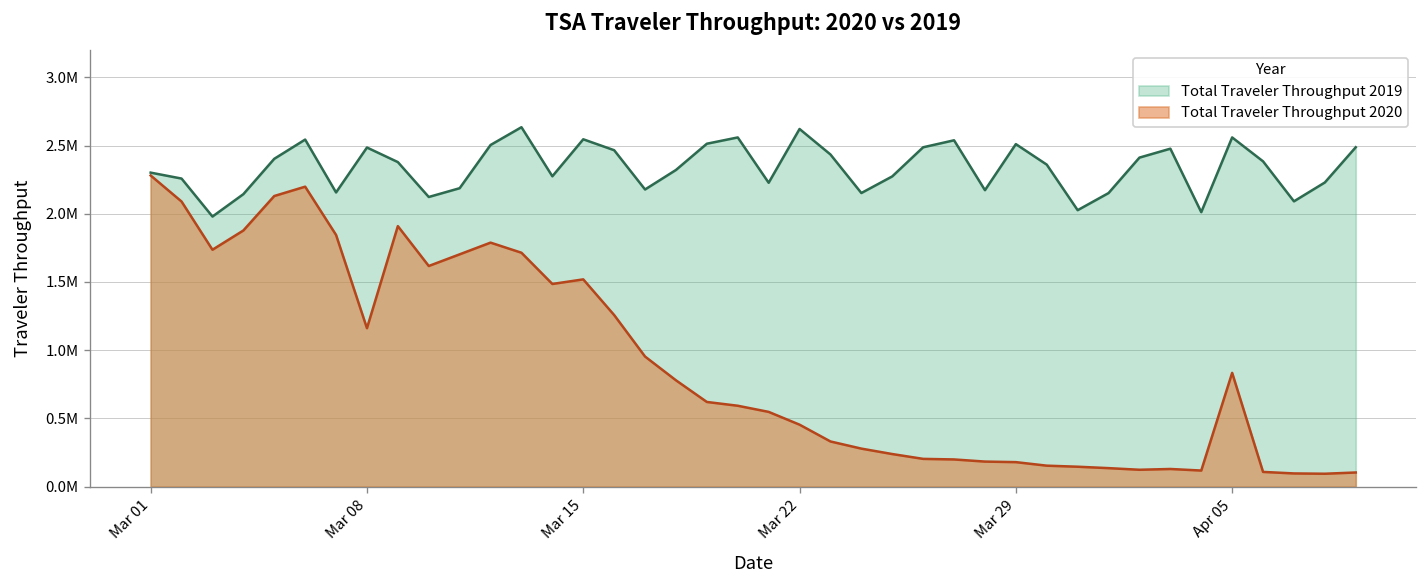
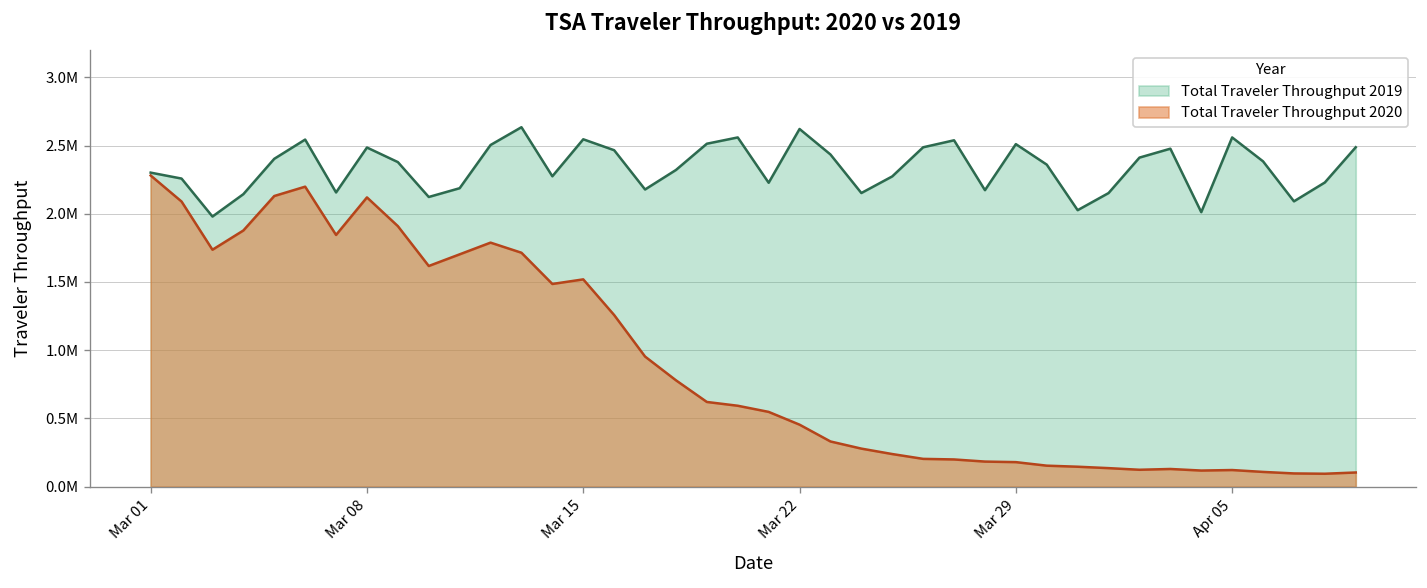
Total Traveler Throughput 2020, Mar 08: 1160000 -> 2120000
Total Traveler Throughput 2020, Apr 05: 830000 -> 120000
